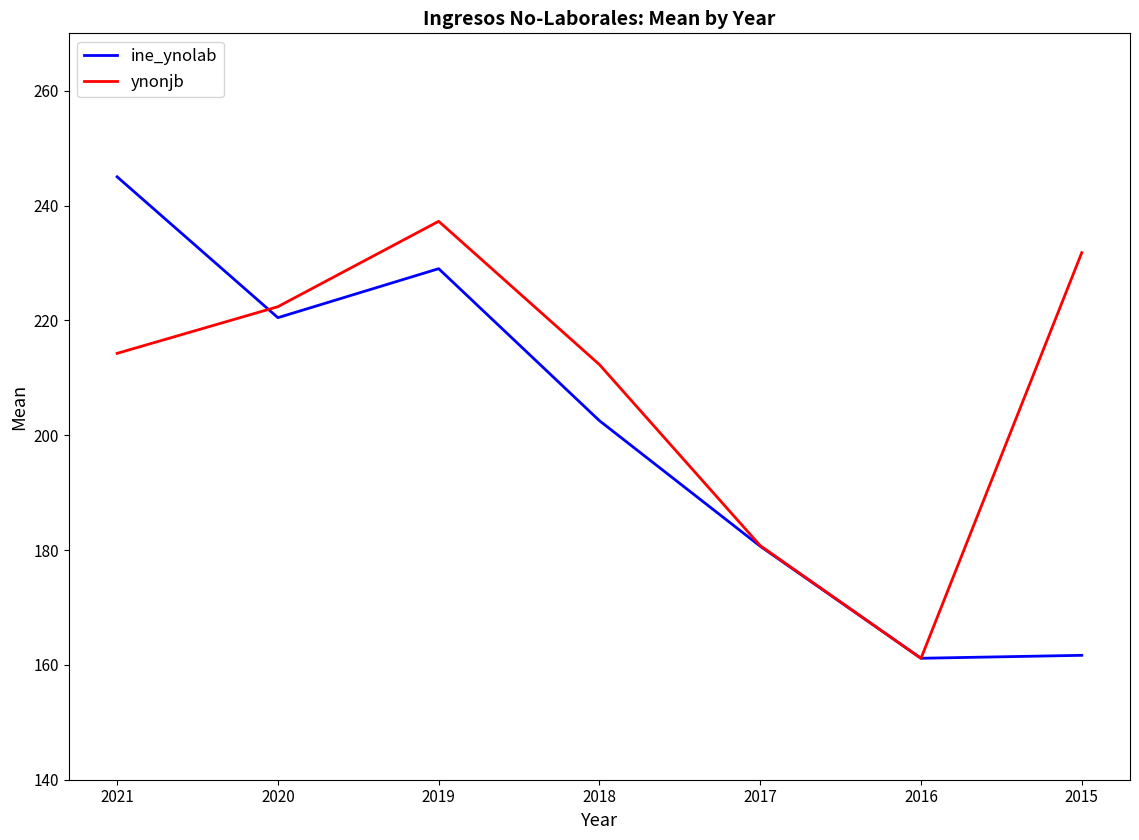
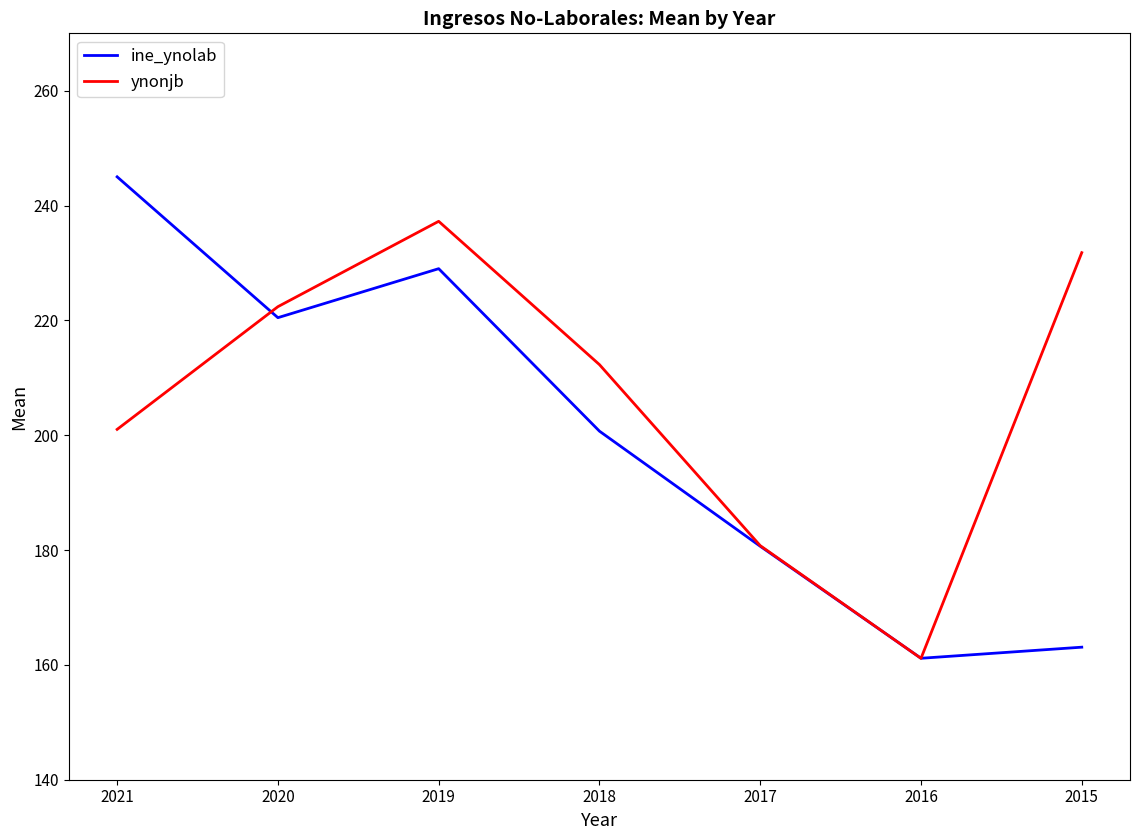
ynonjb, 2021: 214 -> 201
ine_ynolab, 2018: 203 -> 201
ine_ynolab, 2015: 162 -> 163
